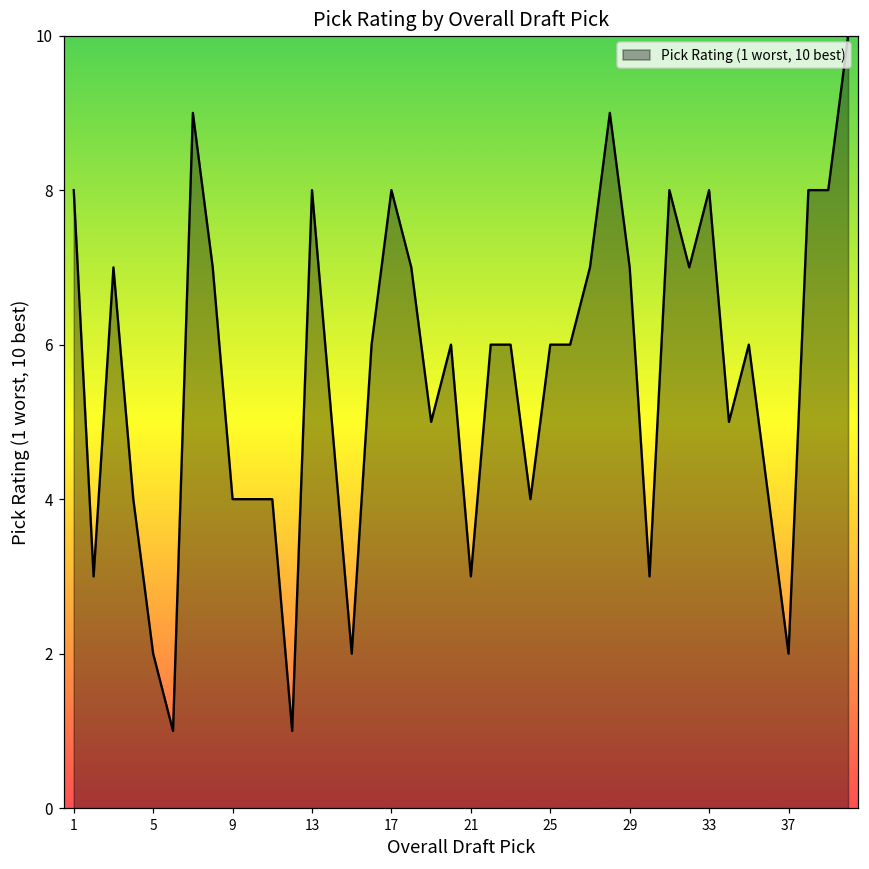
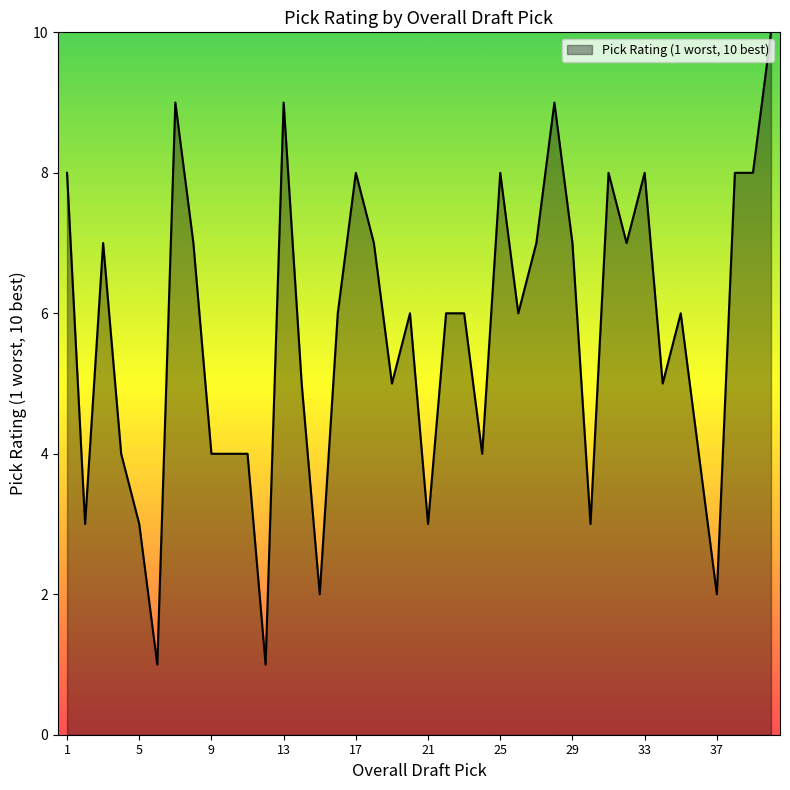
5: 2 -> 3
13: 8 -> 9
25: 6 -> 8
